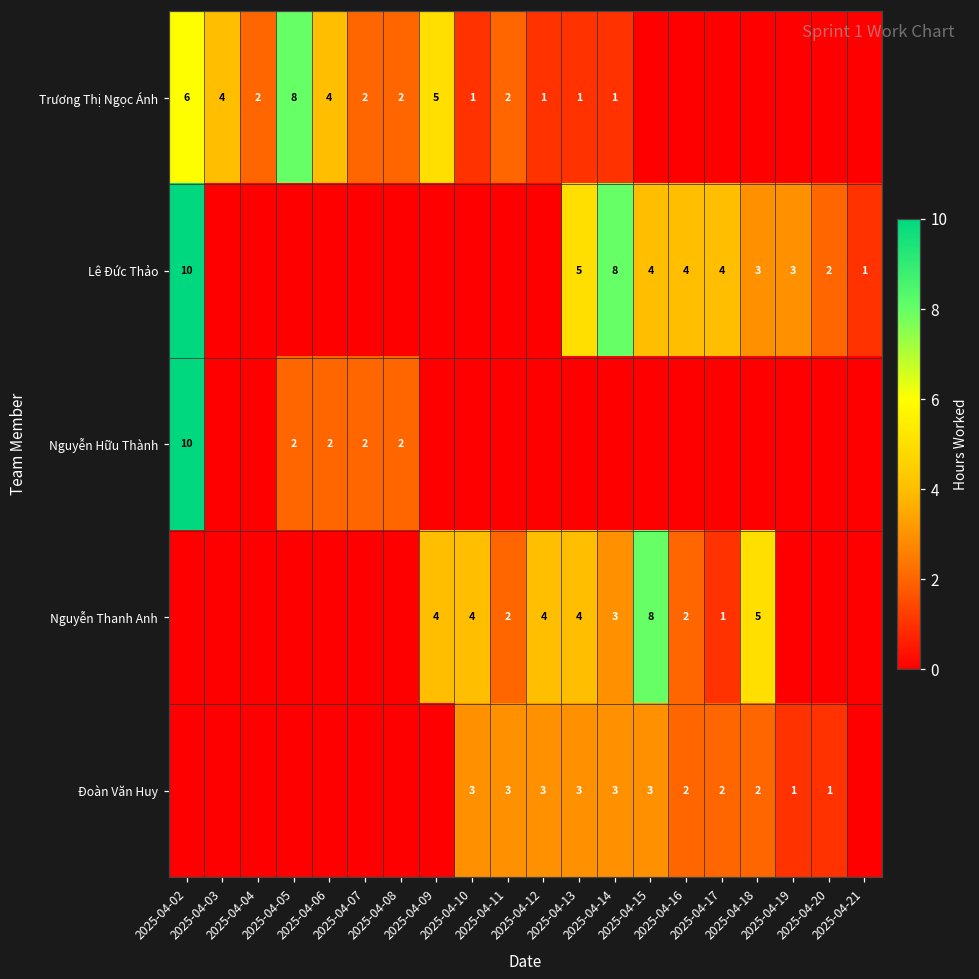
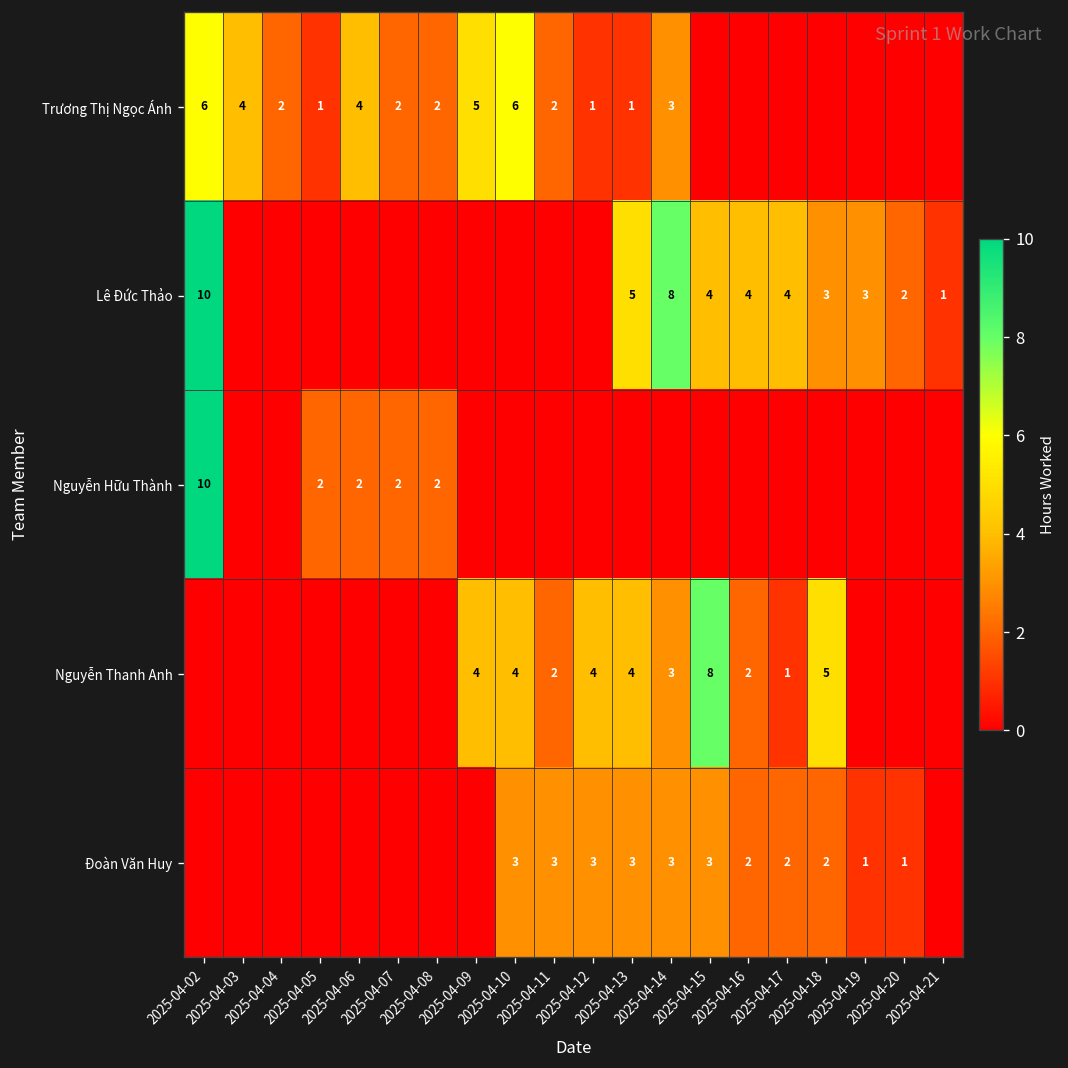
Trương Thị Ngọc Ánh, 2025-04-05: 8 -> 1
Trương Thị Ngọc Ánh, 2025-04-10: 1 -> 6
Trương Thị Ngọc Ánh, 2025-04-14: 1 -> 3
